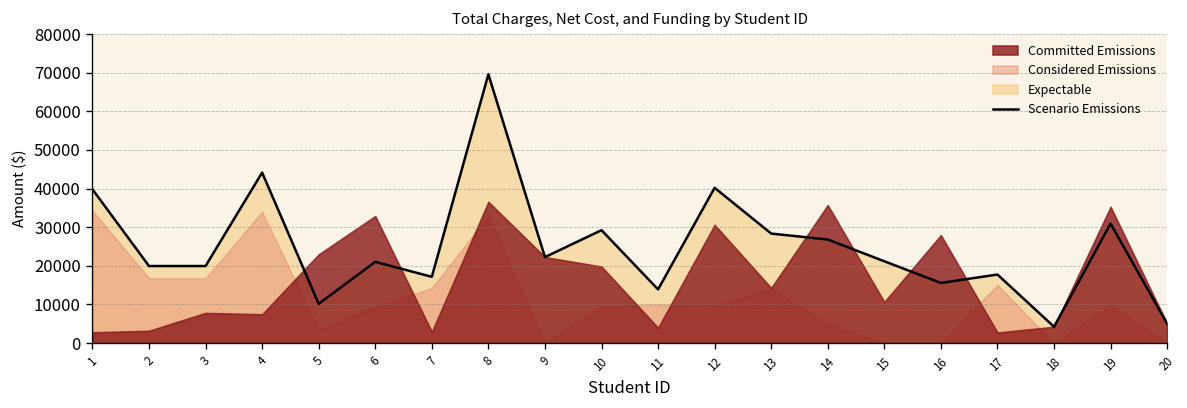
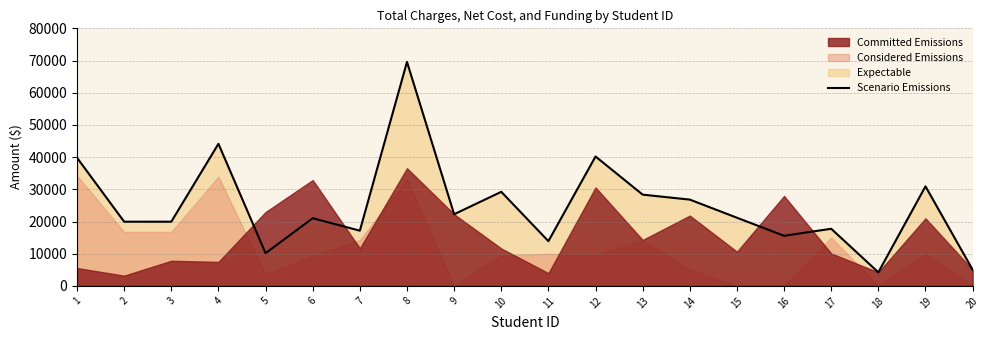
Committed Emissions, 1: 3000 -> 6000
Committed Emissions, 7: 3000 -> 12000
Committed Emissions, 10: 20000 -> 12000
Committed Emissions, 14: 36000 -> 22000
Committed Emissions, 17: 3000 -> 10000
Committed Emissions, 19: 35000 -> 21000
